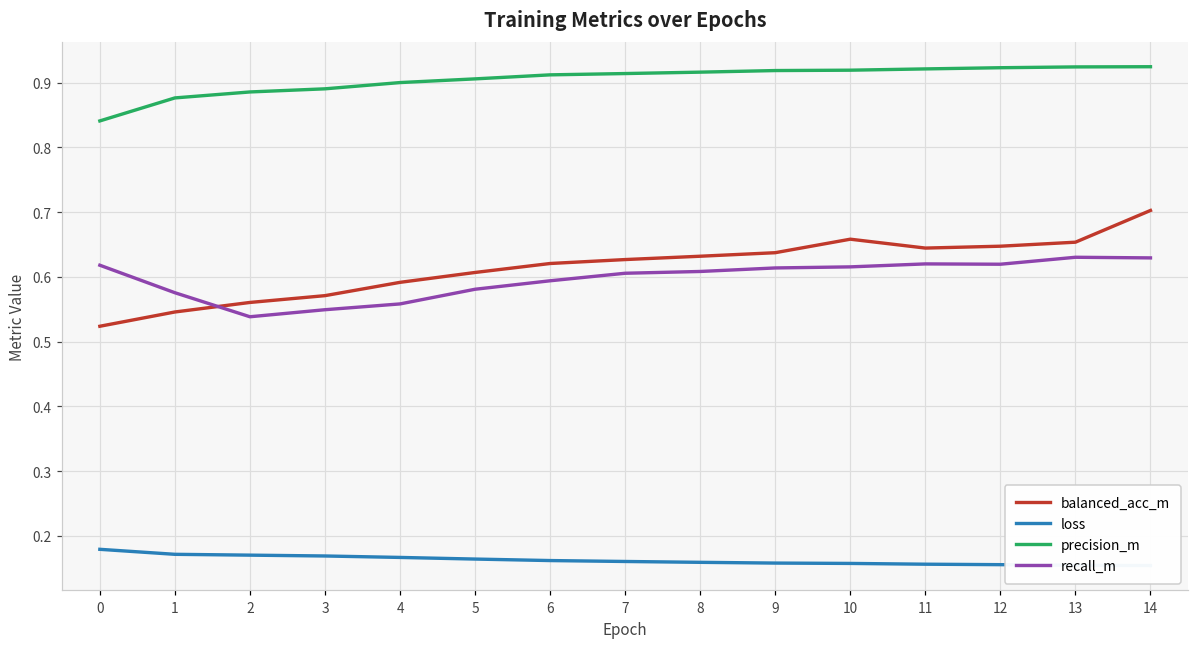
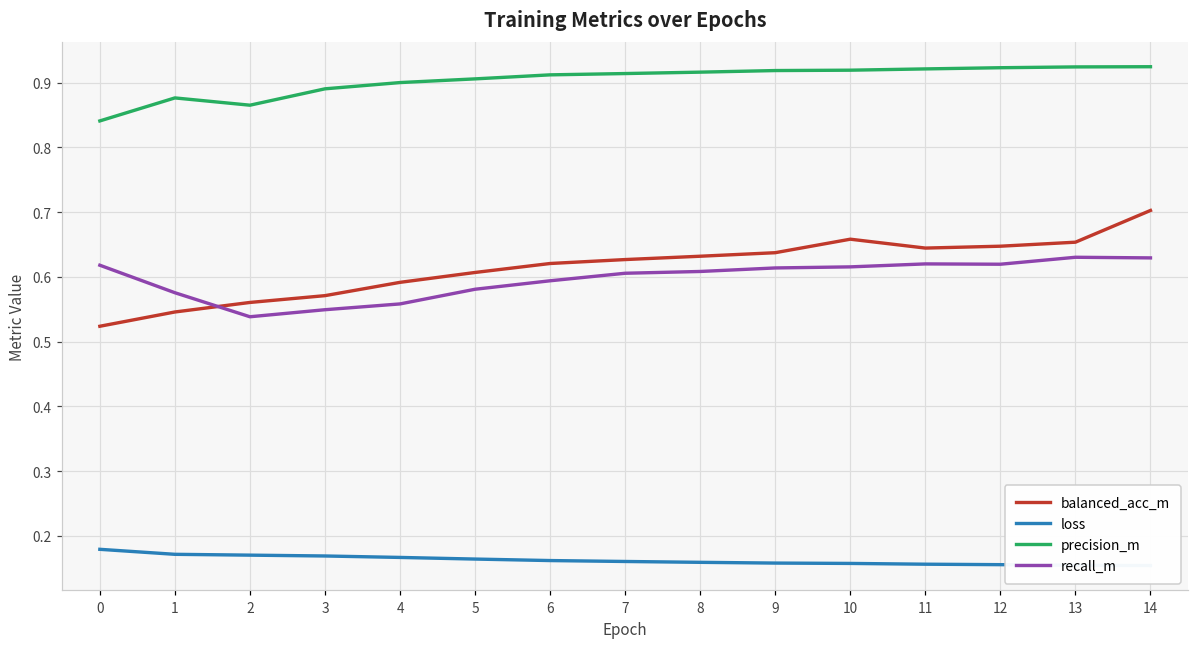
precision_m, 2: 0.89 -> 0.87
